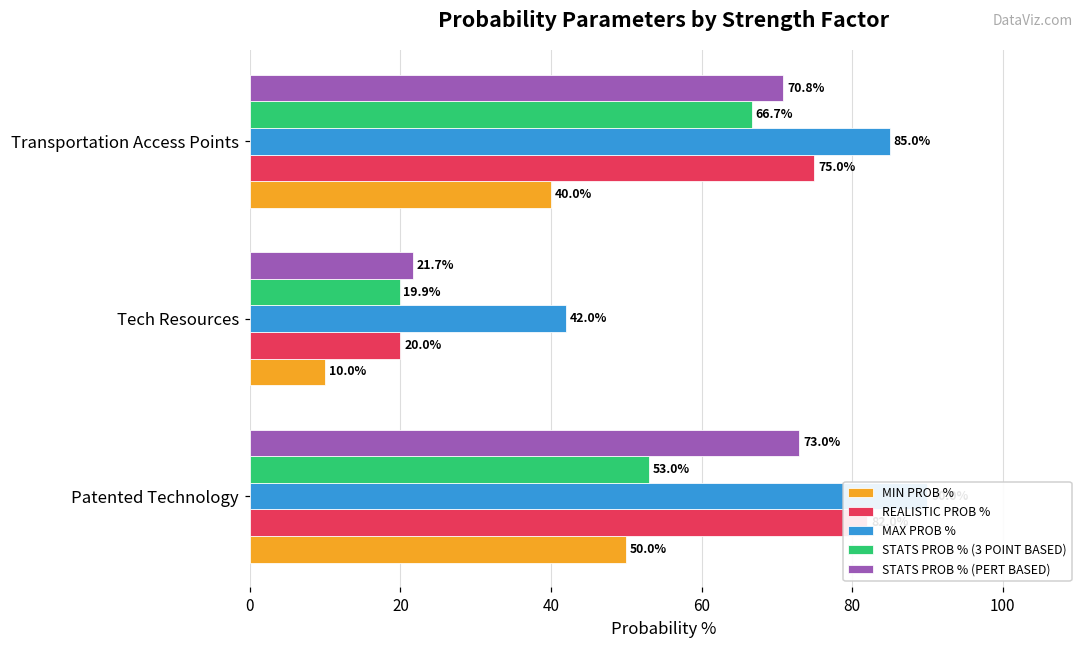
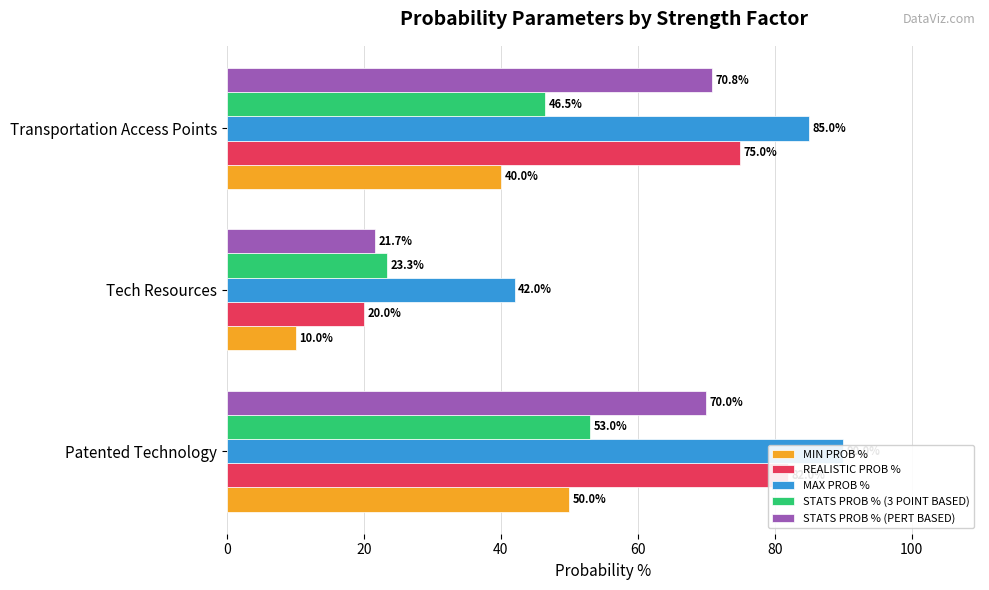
STATS PROB % (3 POINT BASED), Transportation Access Points: 66.7% -> 46.5%
STATS PROB % (3 POINT BASED), Tech Resources: 19.9% -> 23.3%
STATS PROB % (PERT BASED), Patented Technology: 73.0% -> 70.0%
